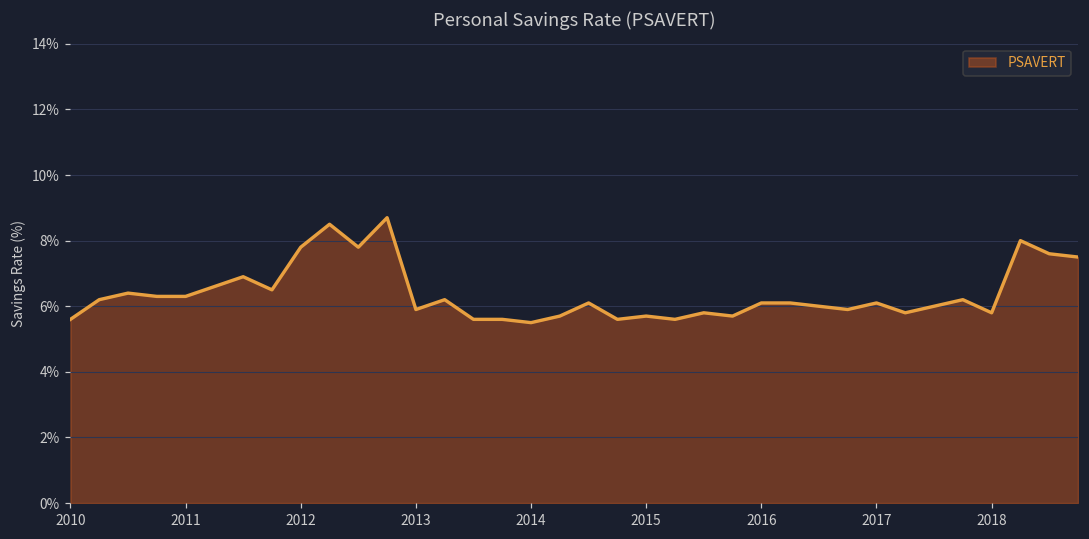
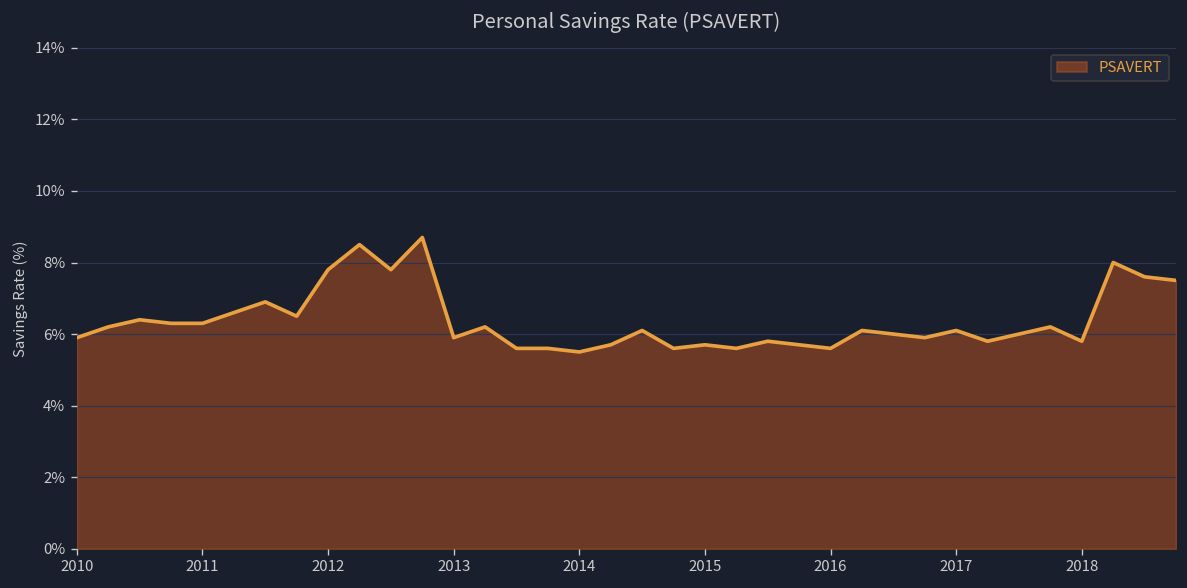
2010: 5.6% -> 5.9%
2016: 6.1% -> 5.6%
